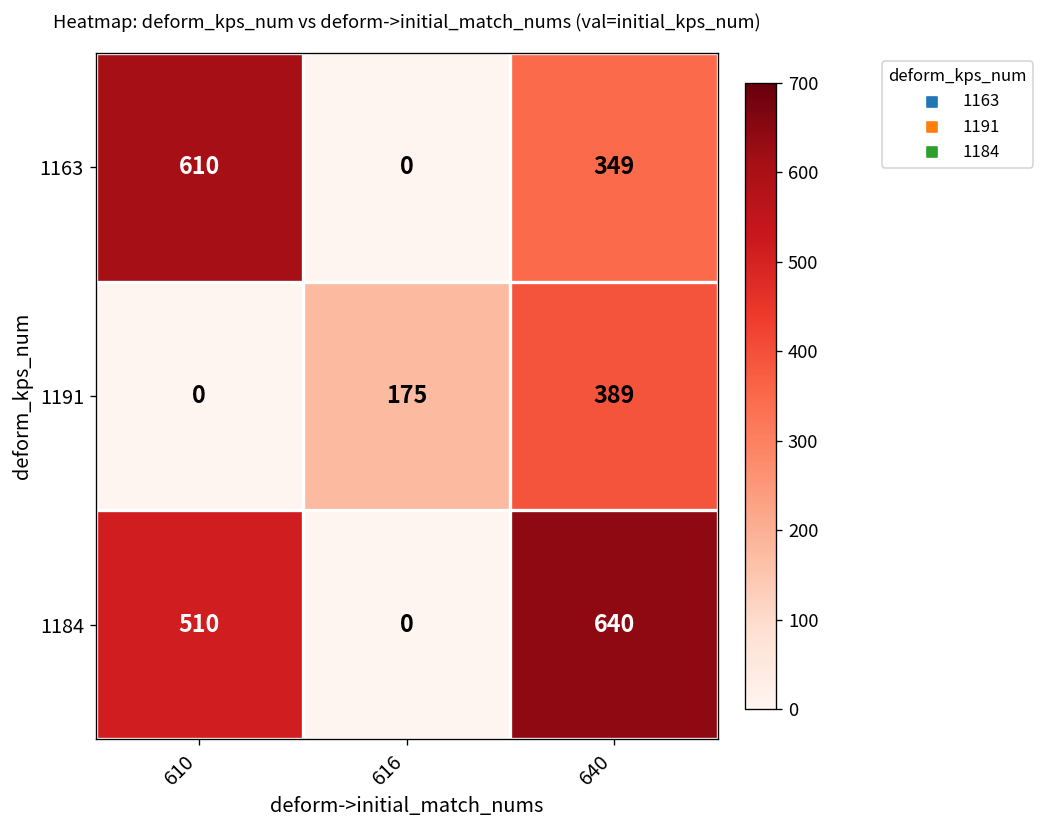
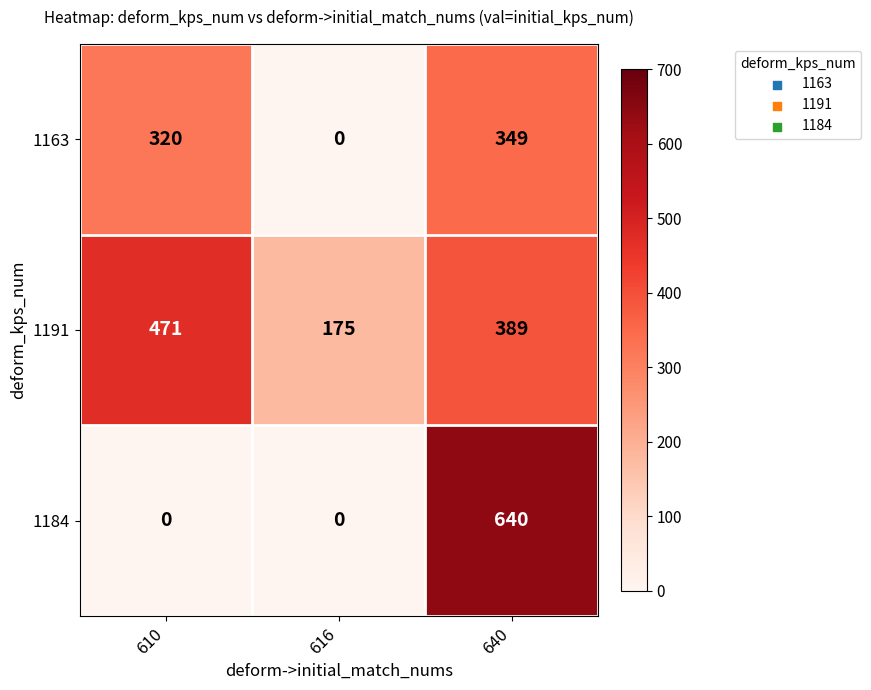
1163, 610: 610 -> 320
1191, 610: 0 -> 471
1184, 610: 510 -> 0
